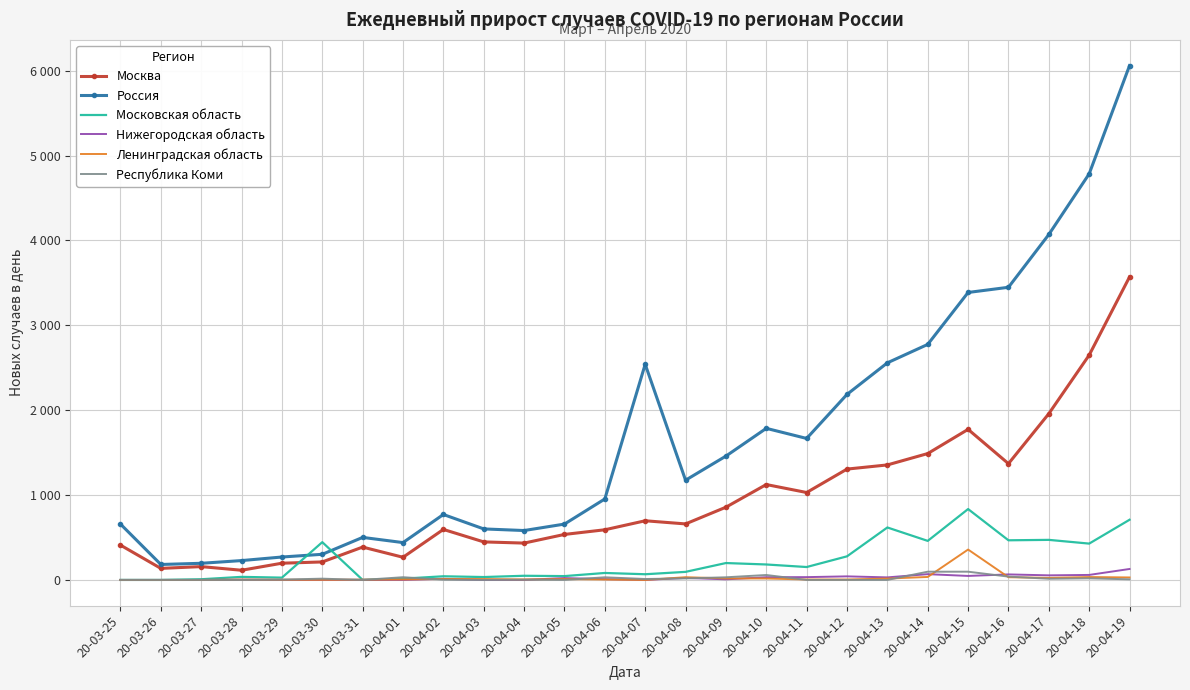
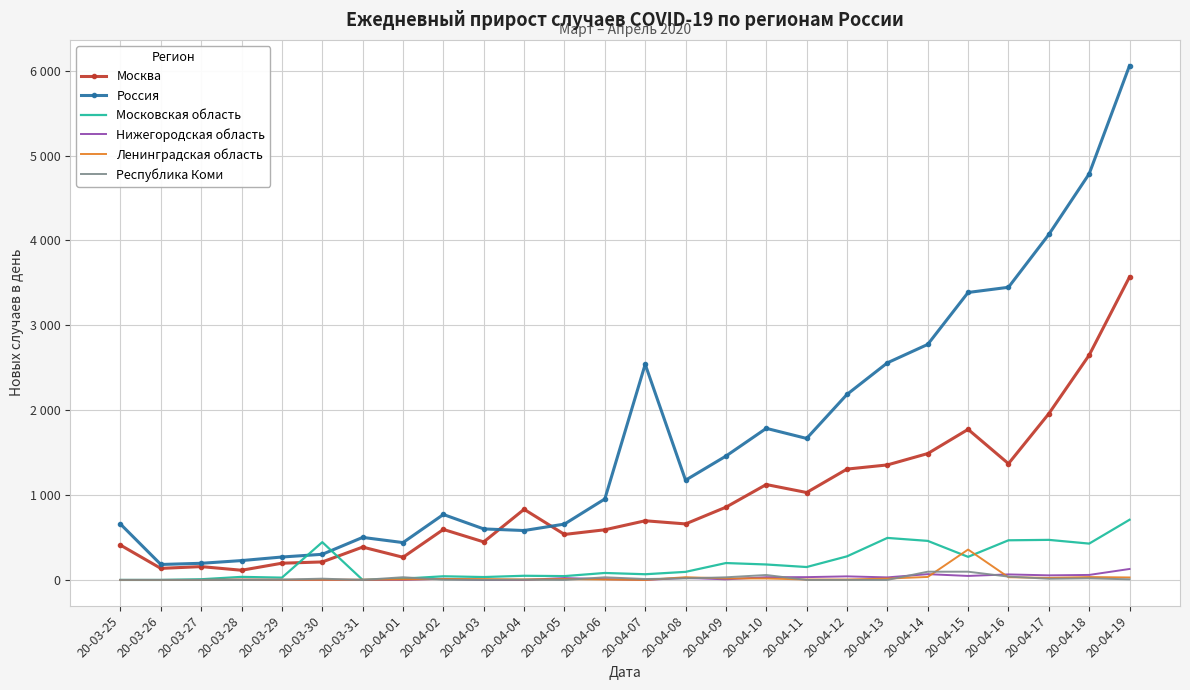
Москва, 20-04-04: 400 -> 800
Московская область, 20-04-13: 600 -> 500
Московская область, 20-04-15: 800 -> 300
